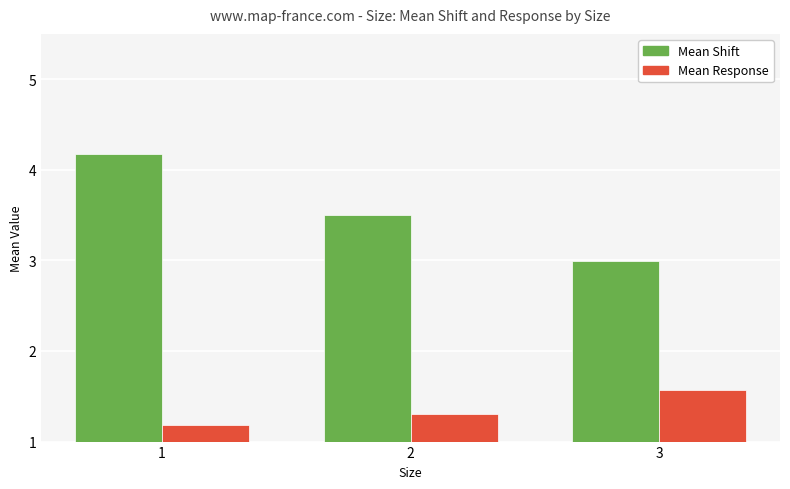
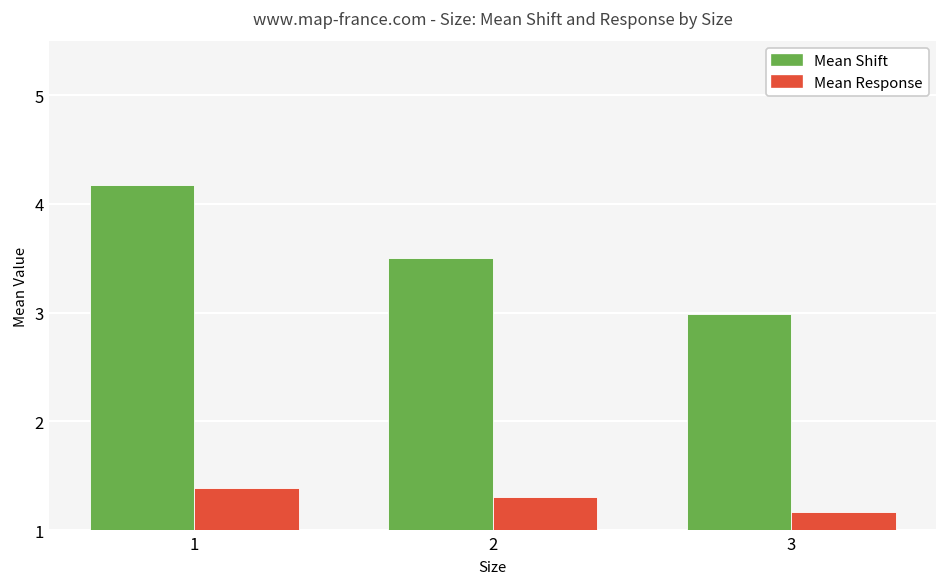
Mean Response, 1: 1.2 -> 1.4
Mean Response, 3: 1.6 -> 1.2
